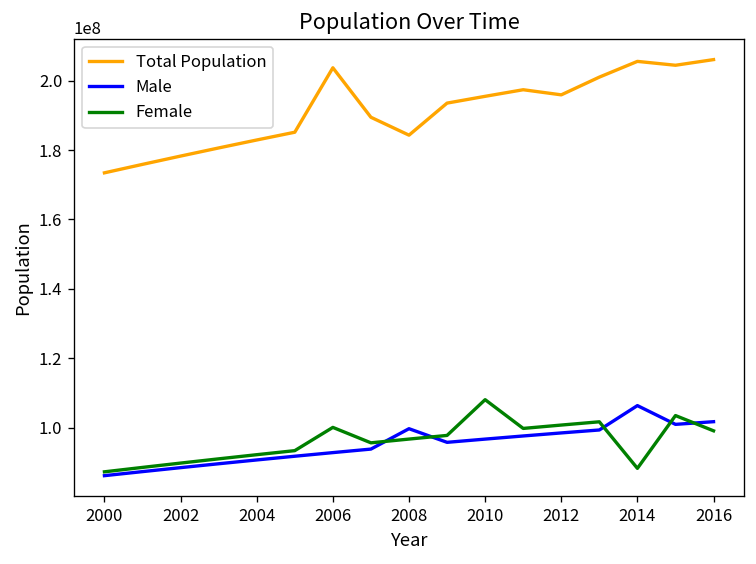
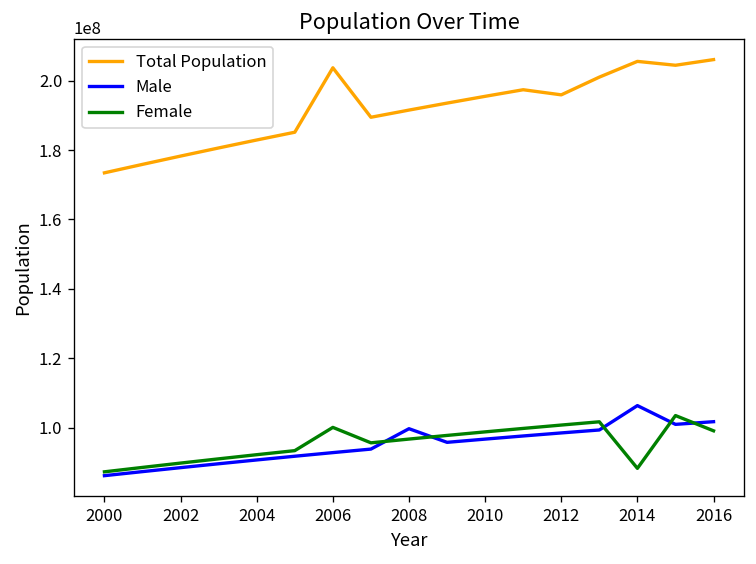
Total Population, 2008: 184000000 -> 192000000
Female, 2010: 108000000 -> 99000000
